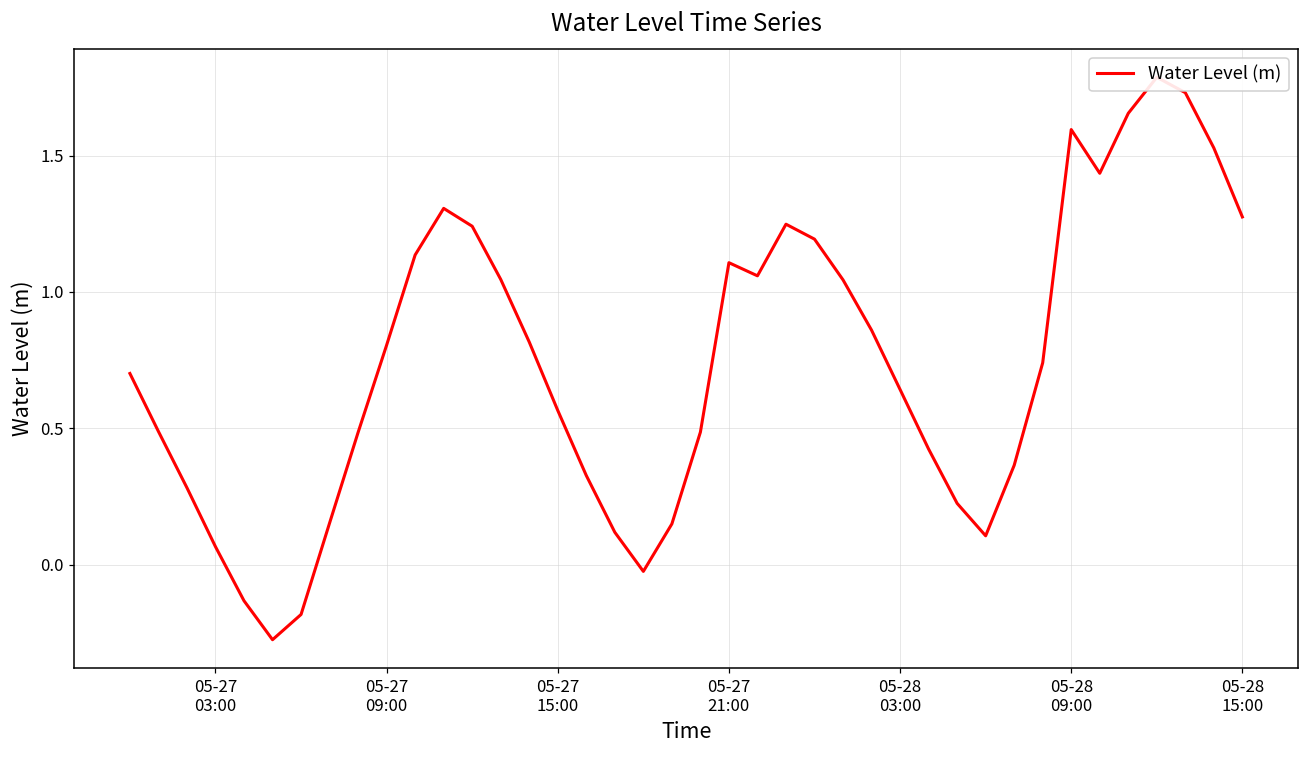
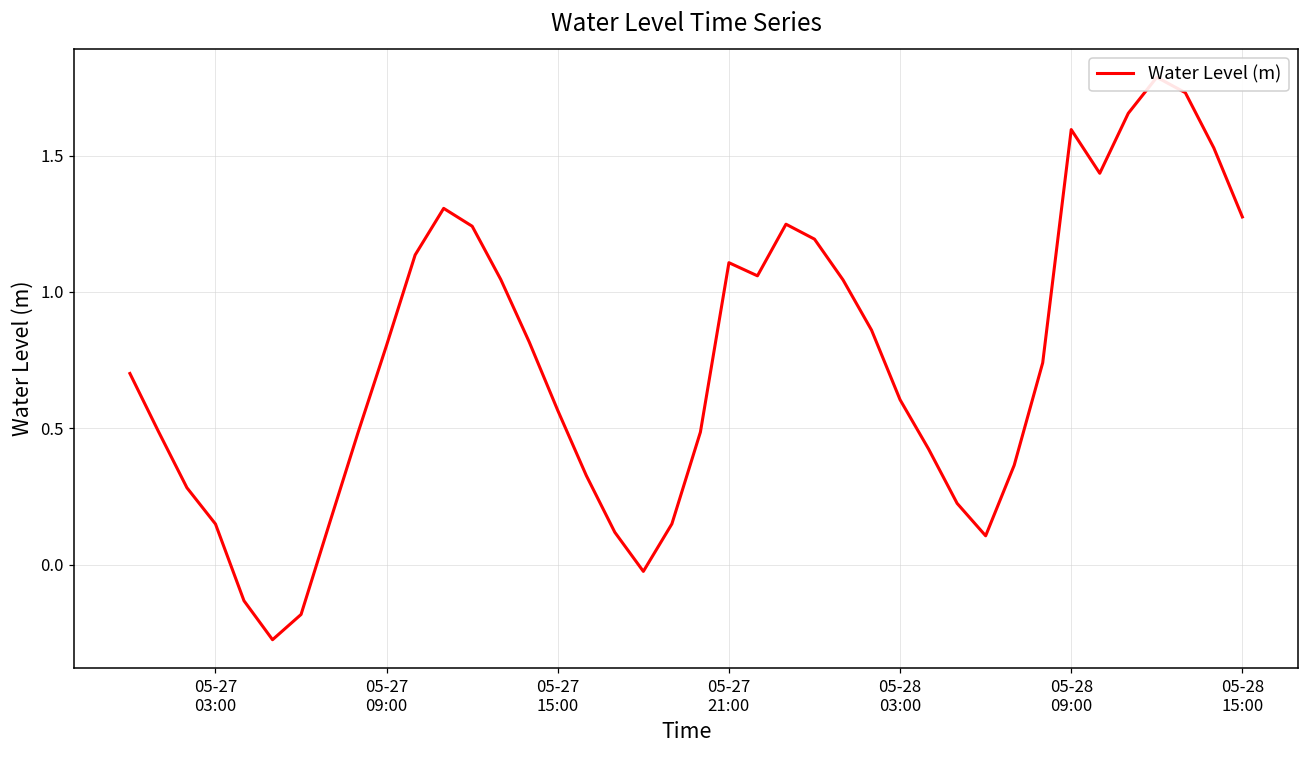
05-27 03:00: 0.07 -> 0.15
05-28 03:00: 0.64 -> 0.60
